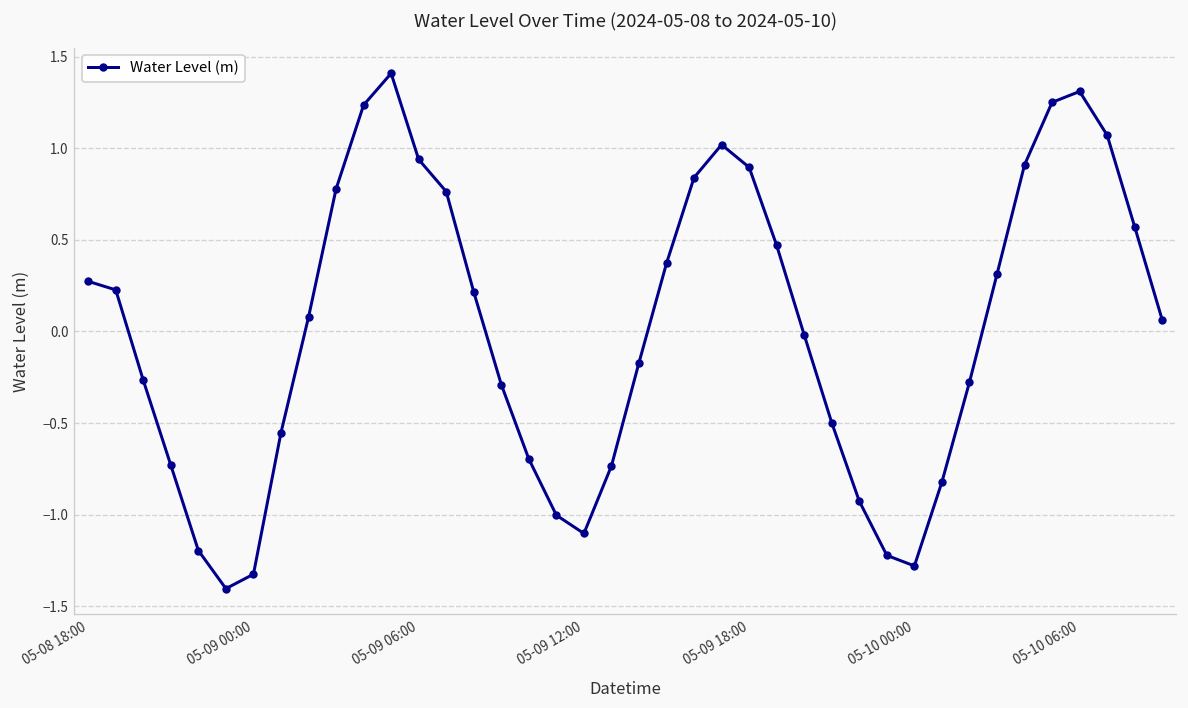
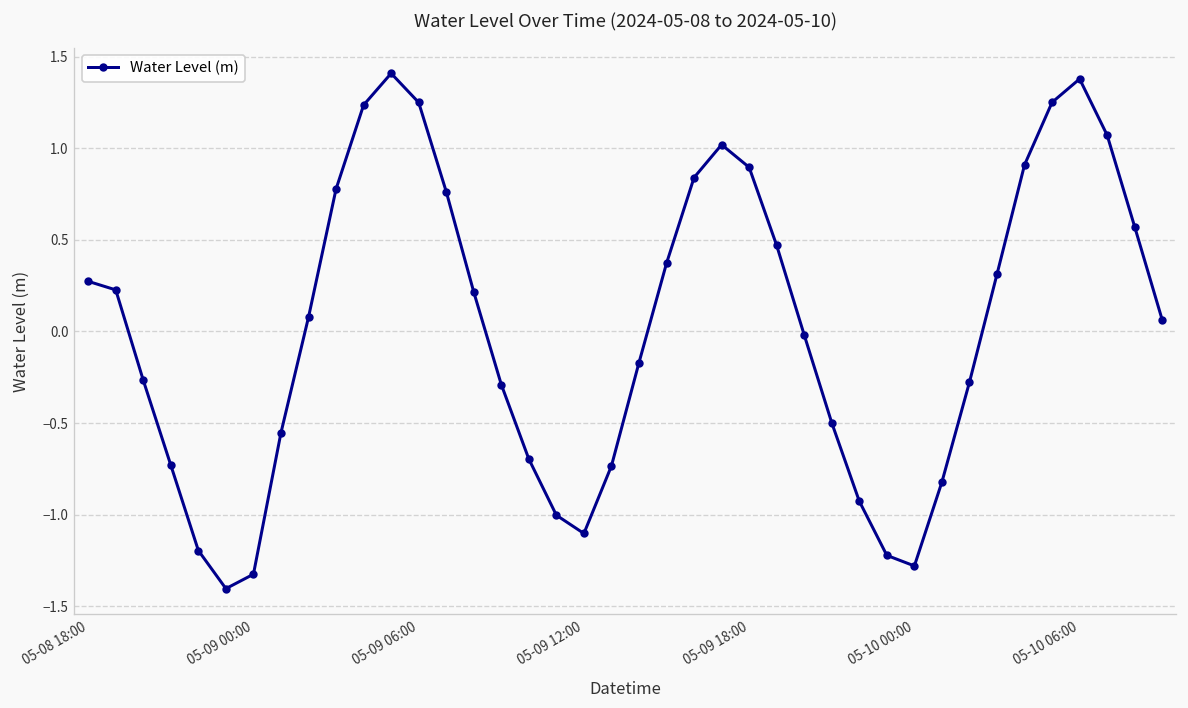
05-09 06:00: 0.94 -> 1.25
05-10 06:00: 1.31 -> 1.38
